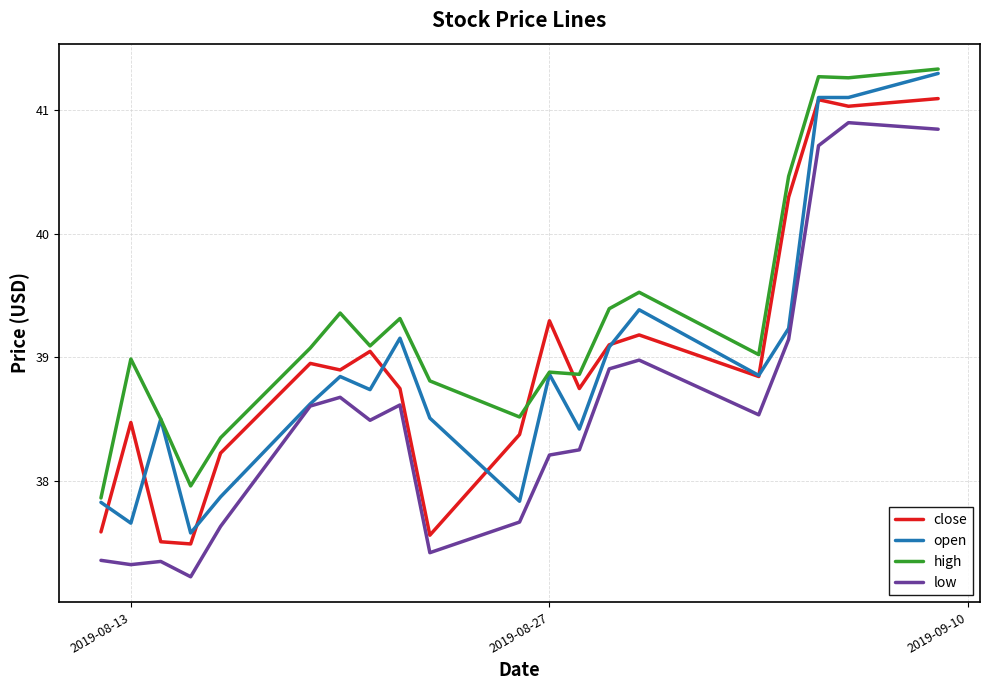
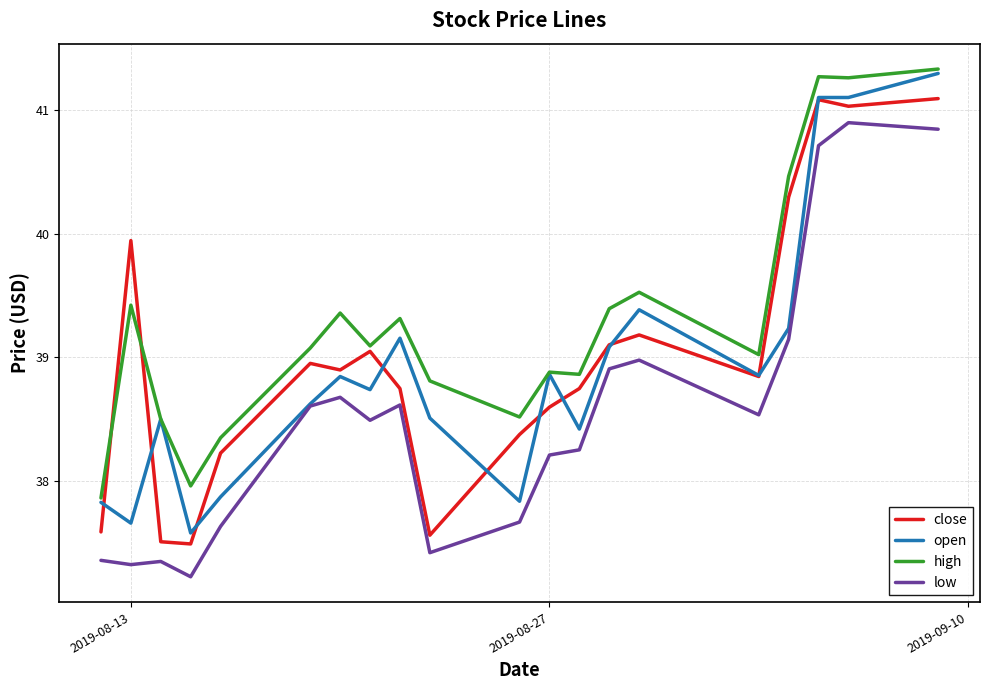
close, 2019-08-13: 38.47 -> 39.94
high, 2019-08-13: 38.98 -> 39.42
close, 2019-08-27: 39.29 -> 38.60
